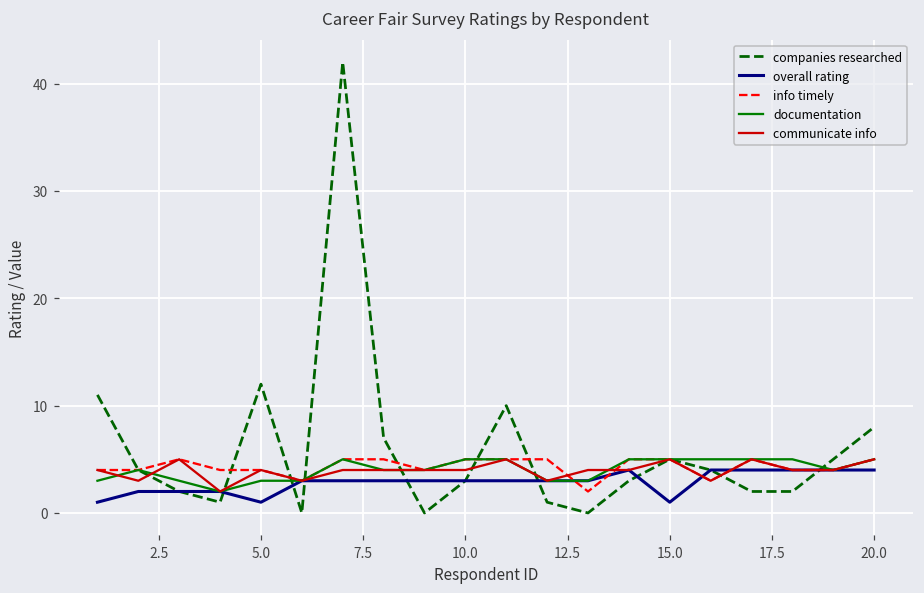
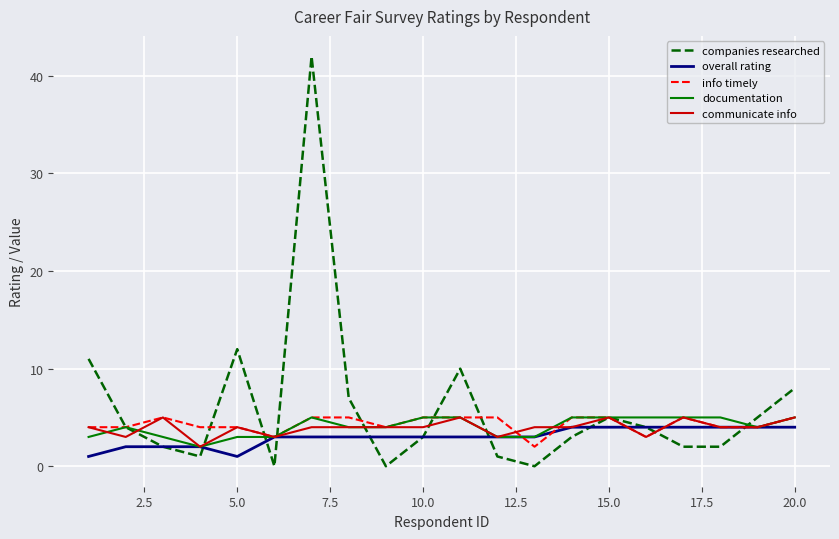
overall rating, 15.0: 1 -> 4
